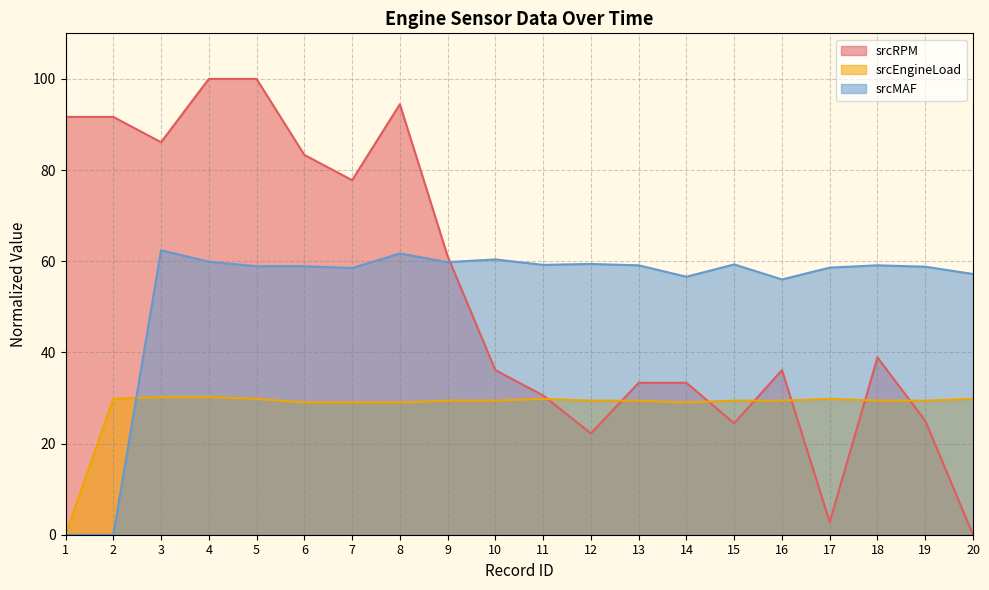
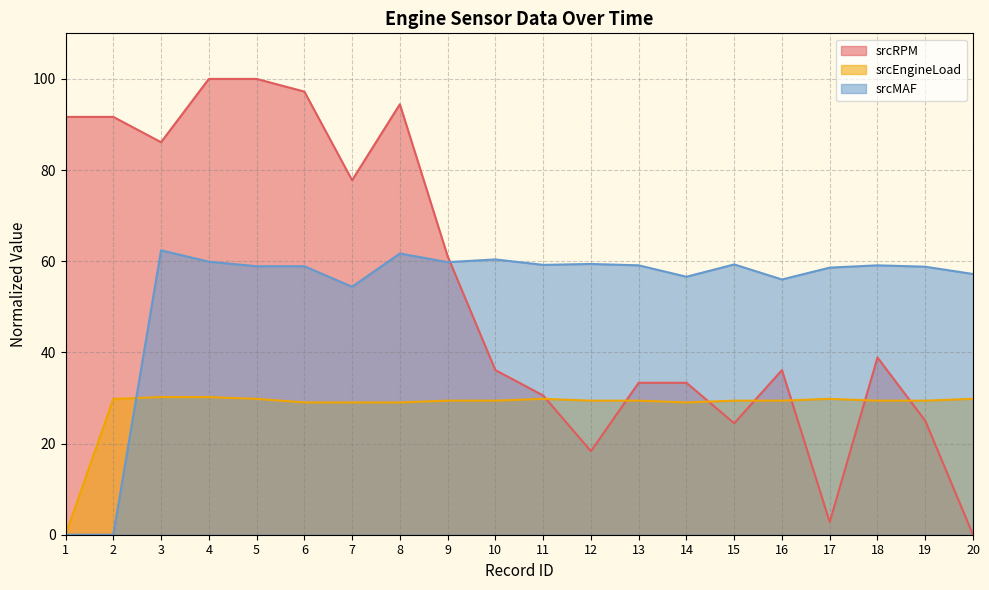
srcRPM, 6: 83 -> 97
srcMAF, 7: 59 -> 54
srcRPM, 12: 22 -> 18
